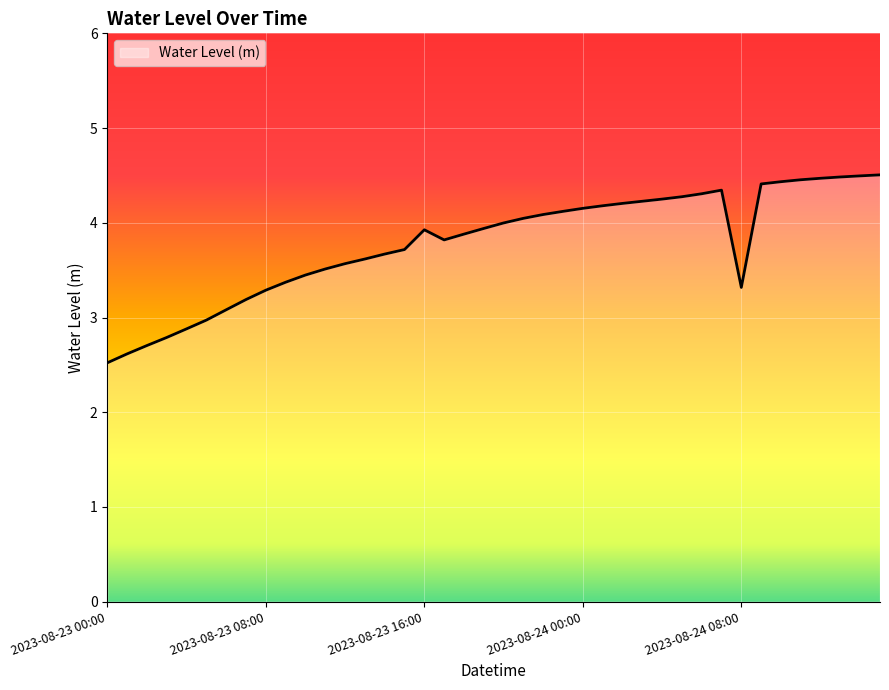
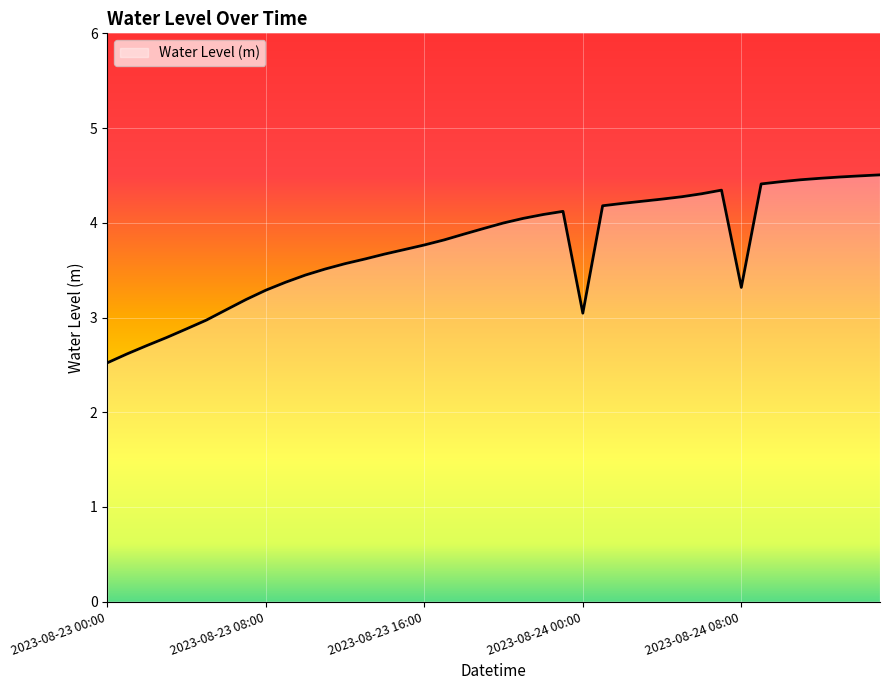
2023-08-23 16:00: 3.9 -> 3.8
2023-08-24 00:00: 4.2 -> 3.0
